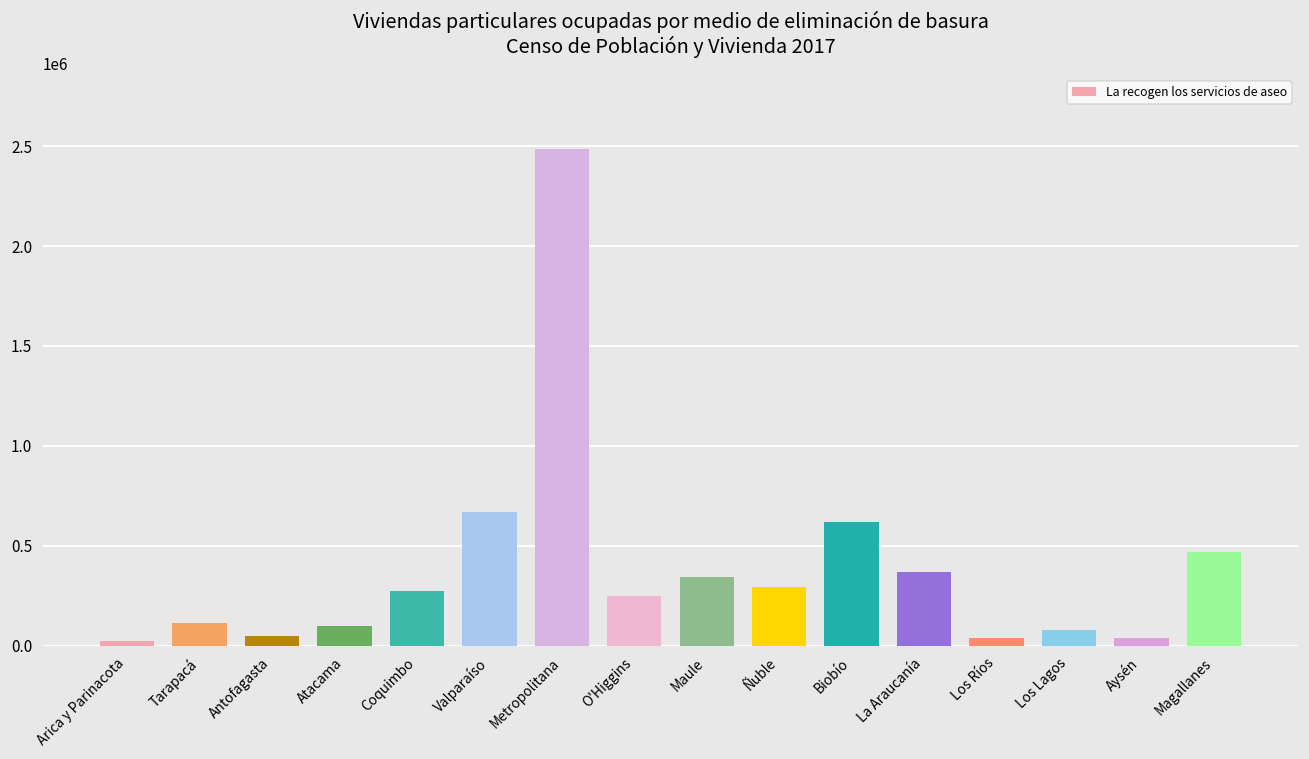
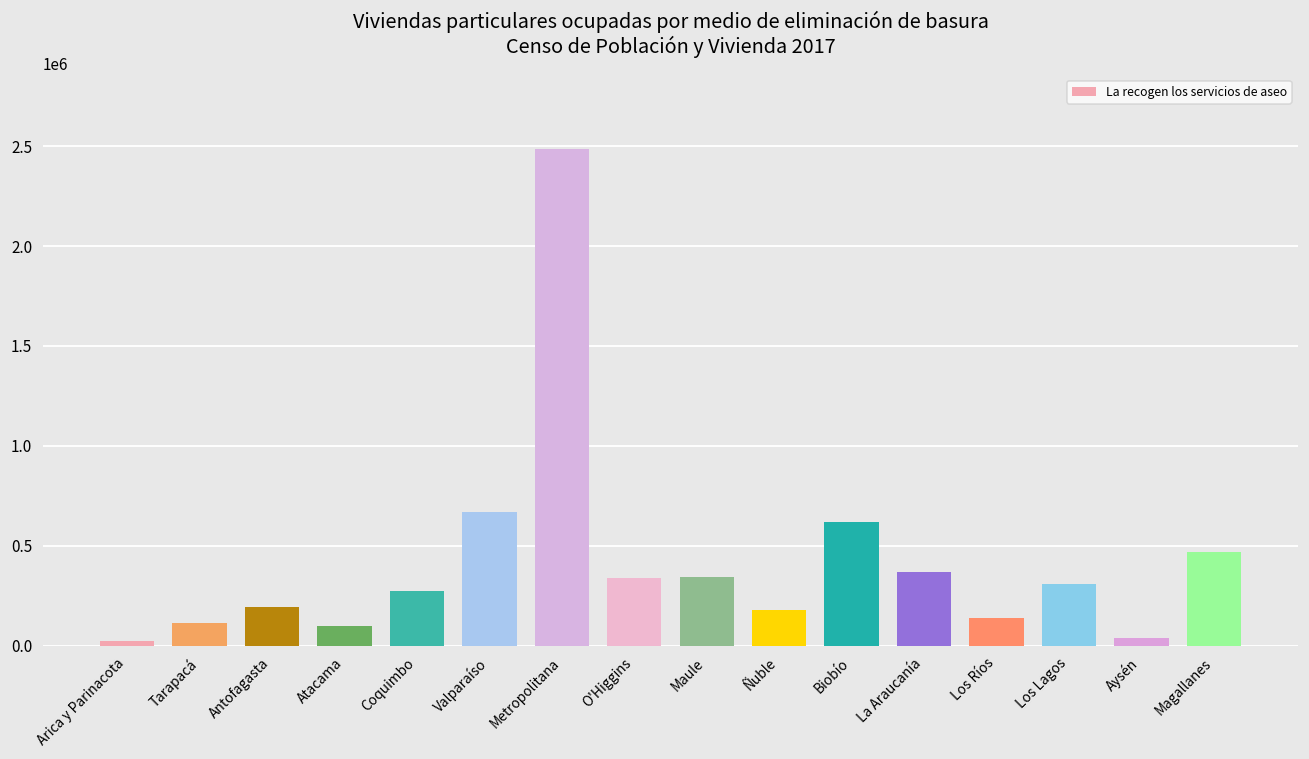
Antofagasta: 50000 -> 200000
O'Higgins: 250000 -> 340000
Ñuble: 290000 -> 180000
Los Ríos: 40000 -> 140000
Los Lagos: 80000 -> 310000
